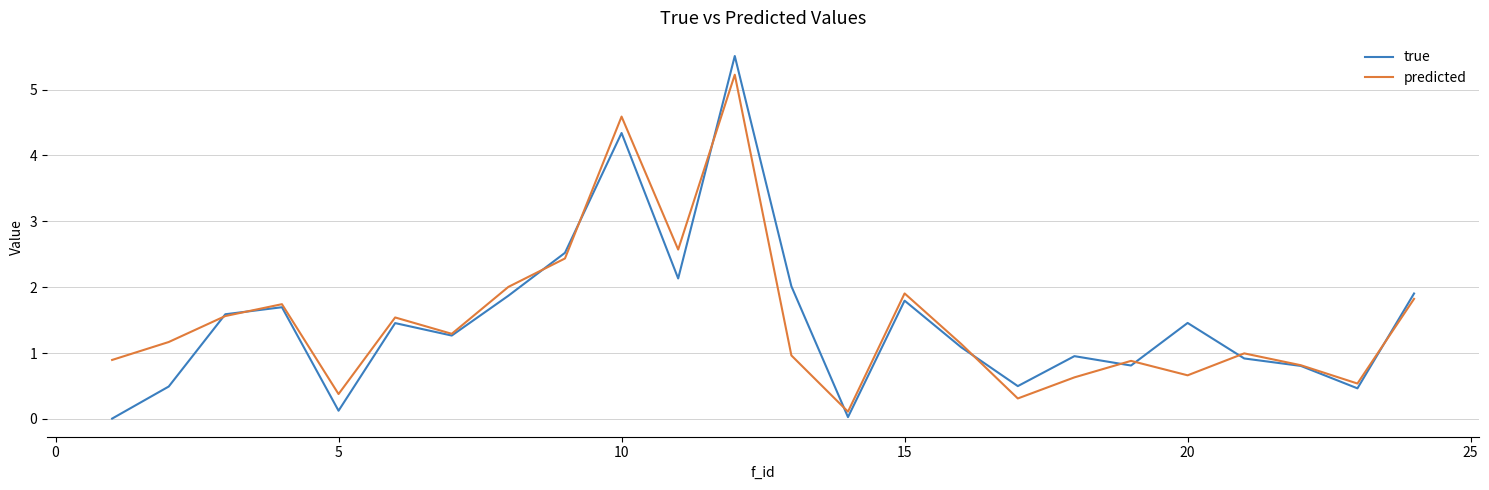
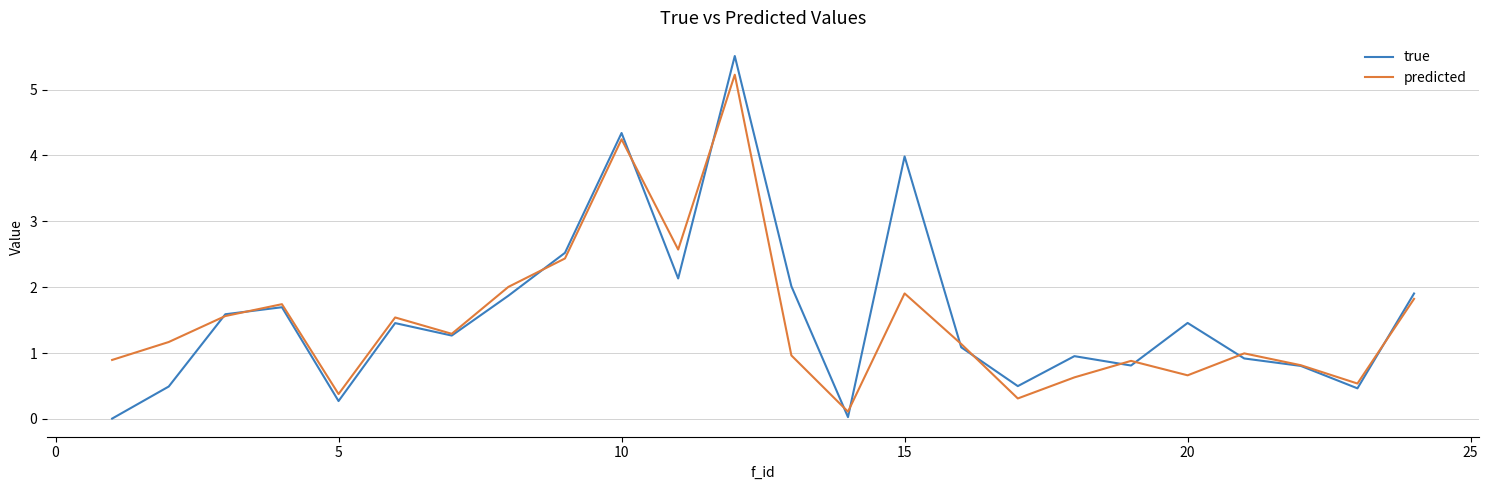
true, 5: 0.1 -> 0.3
predicted, 10: 4.6 -> 4.2
true, 15: 1.8 -> 4.0
